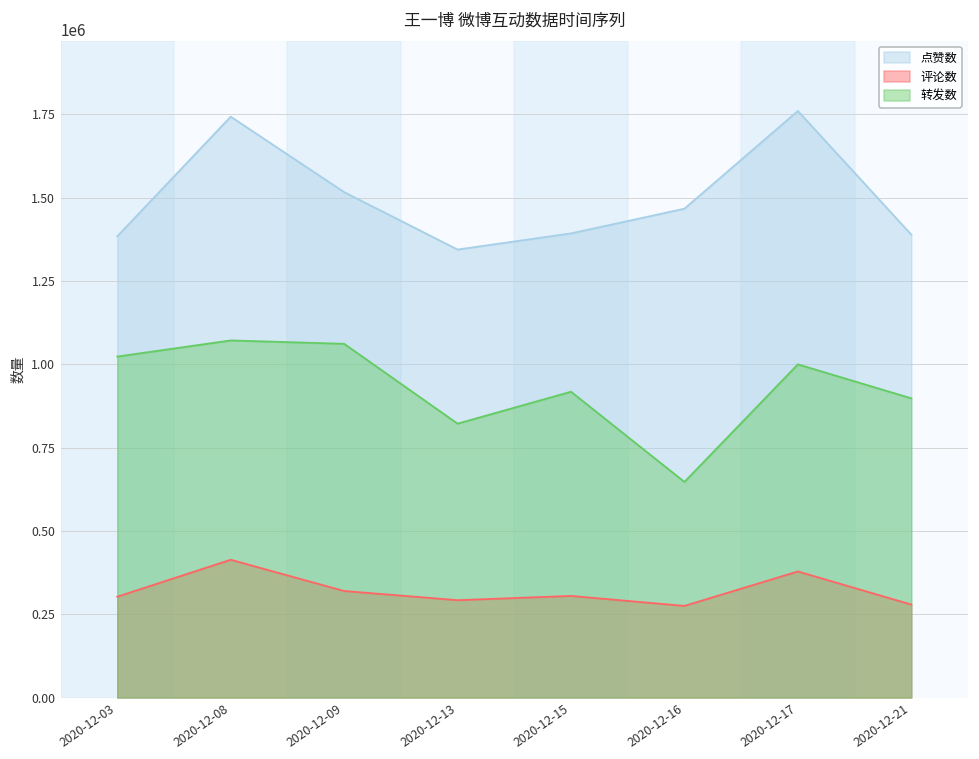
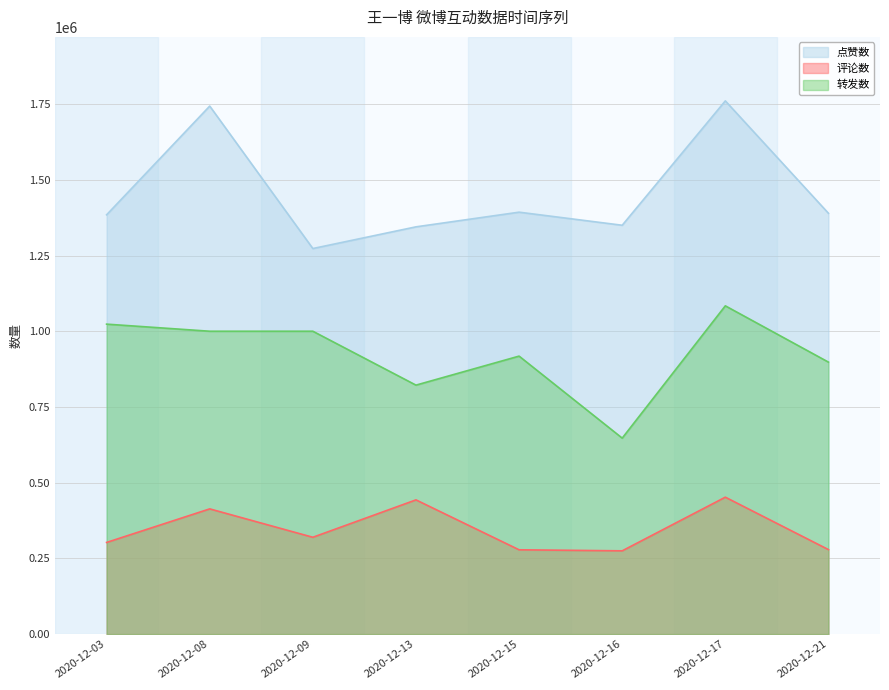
转发数, 2020-12-08: 1070000 -> 1000000
点赞数, 2020-12-09: 1520000 -> 1270000
转发数, 2020-12-09: 1060000 -> 1000000
评论数, 2020-12-13: 290000 -> 440000
评论数, 2020-12-15: 300000 -> 280000
点赞数, 2020-12-16: 1470000 -> 1350000
评论数, 2020-12-17: 380000 -> 450000
转发数, 2020-12-17: 1000000 -> 1080000
